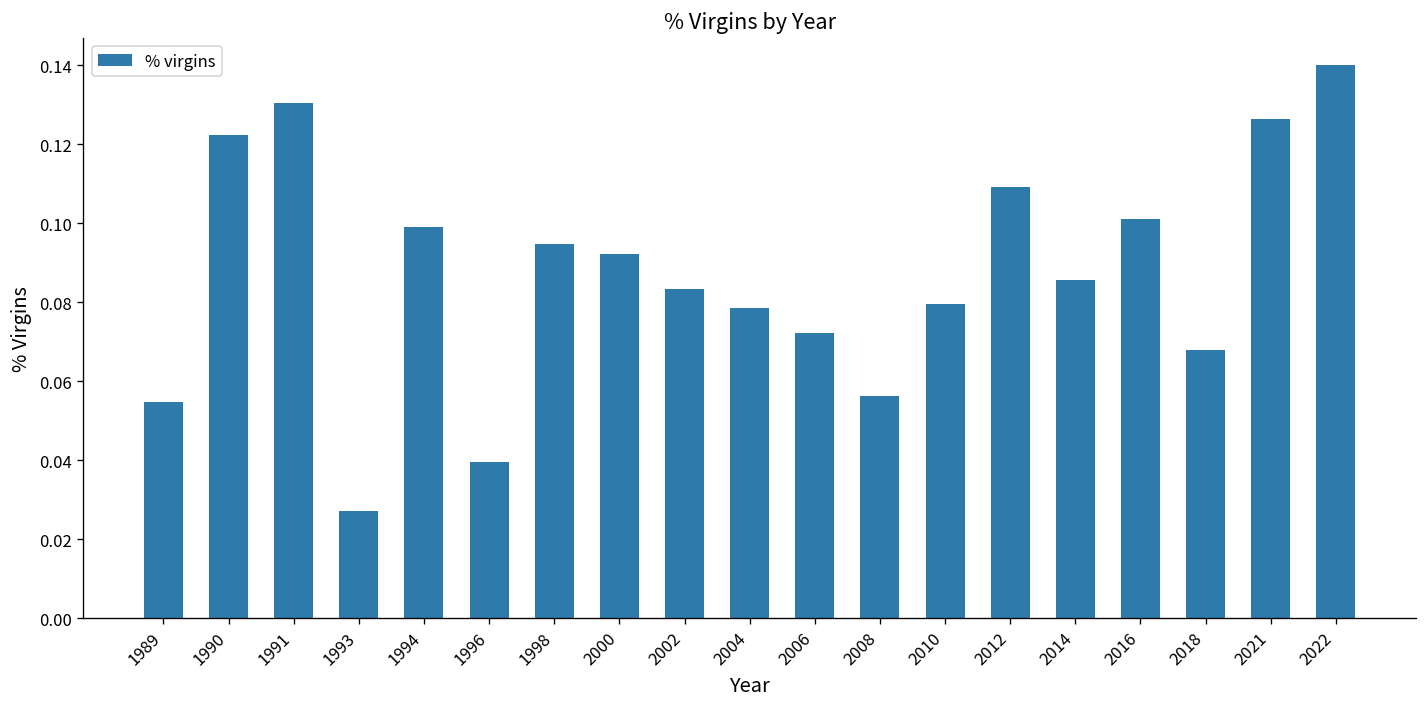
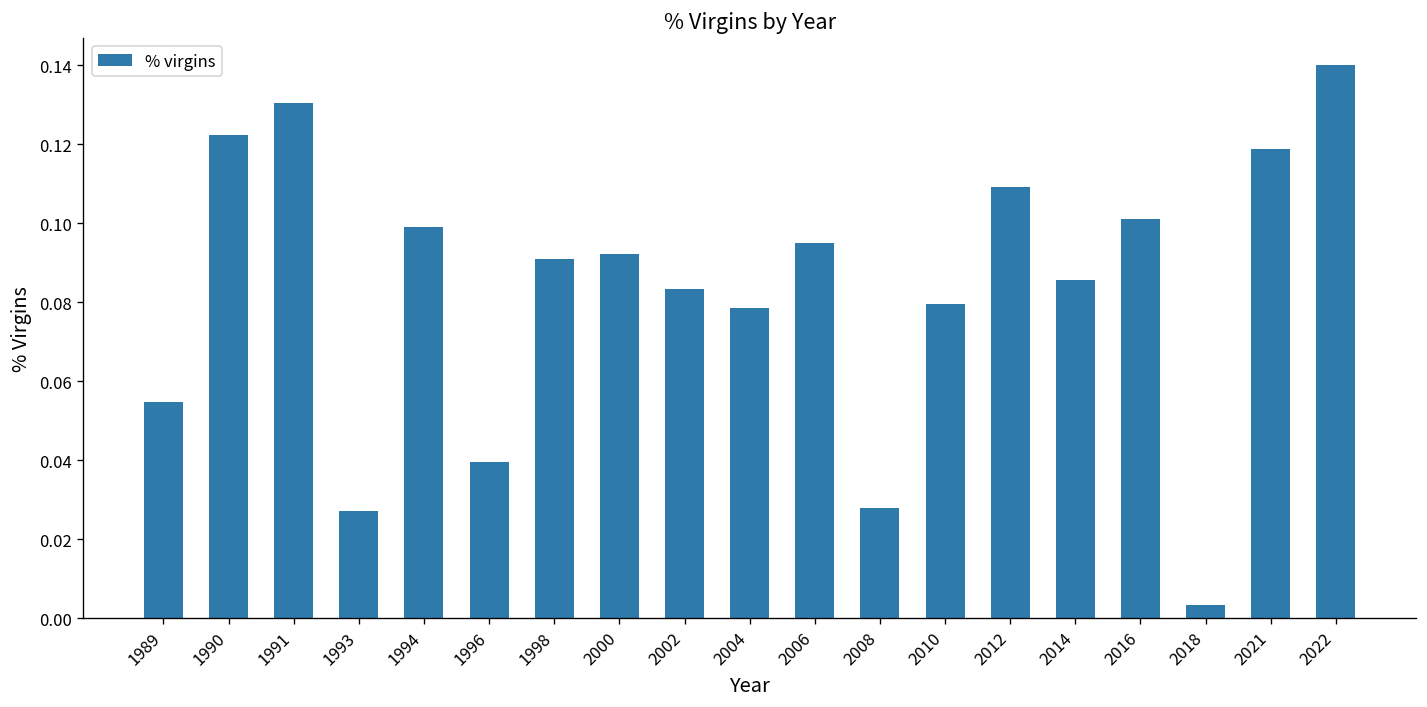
1998: 0.095 -> 0.091
2006: 0.072 -> 0.095
2008: 0.056 -> 0.028
2018: 0.068 -> 0.003
2021: 0.126 -> 0.119
